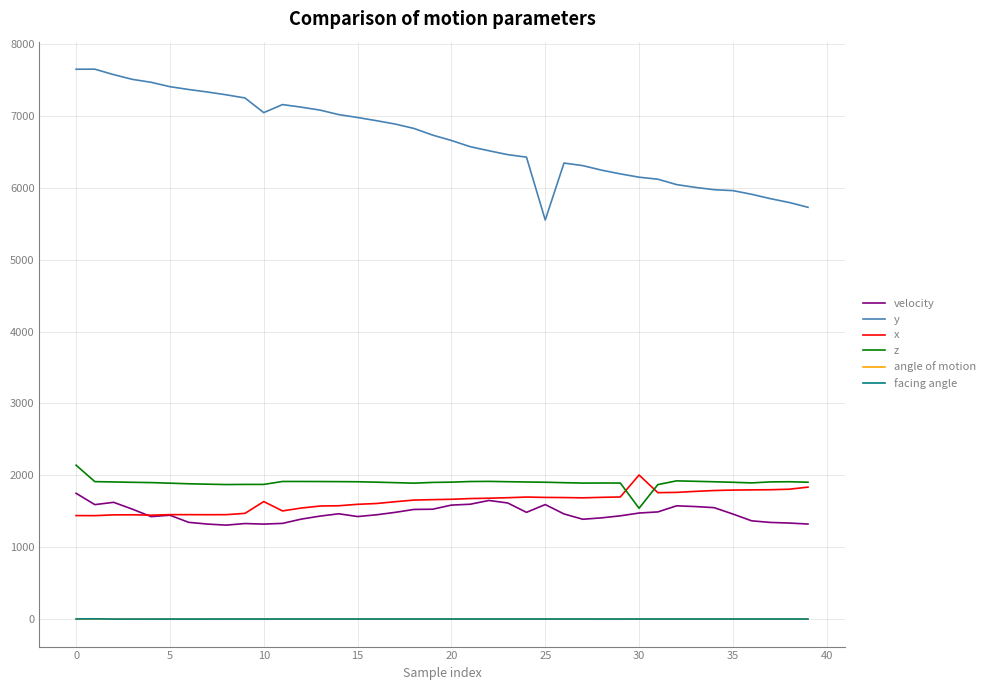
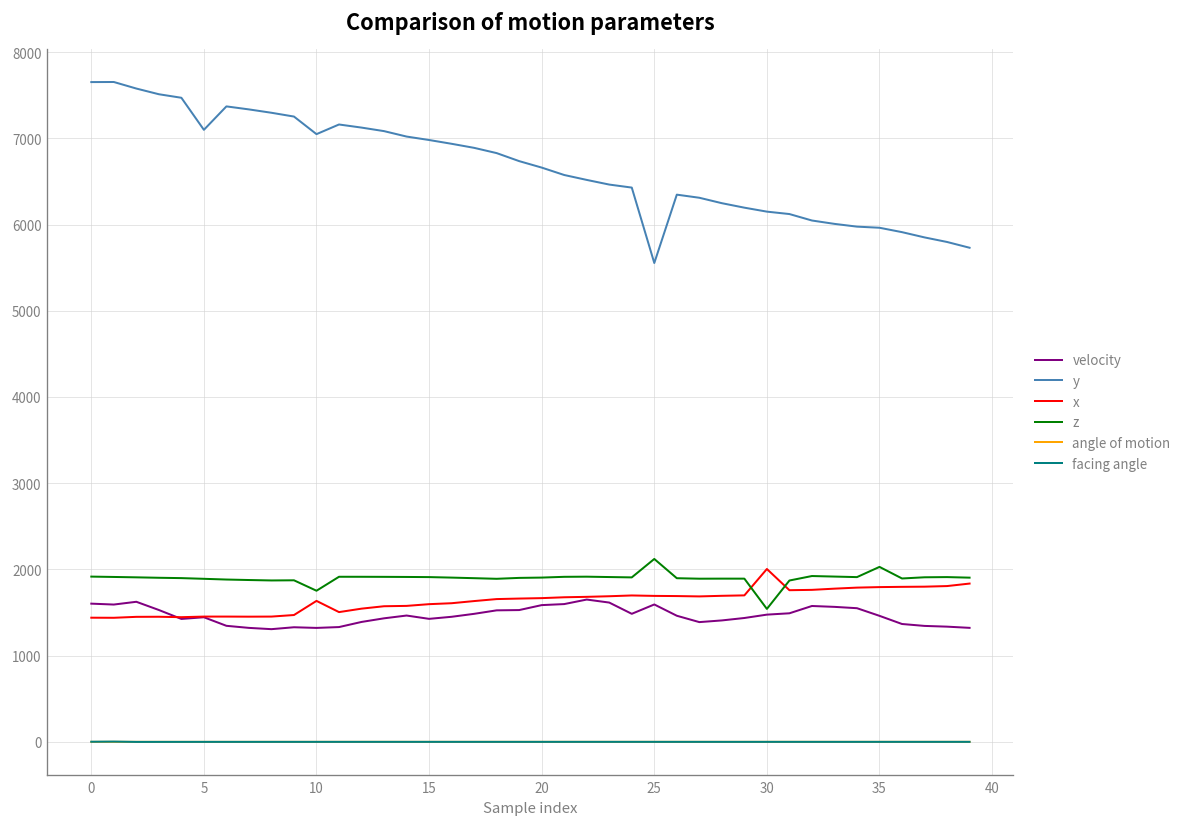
velocity, 0: 1700 -> 1600
z, 0: 2100 -> 1900
y, 5: 7400 -> 7100
z, 10: 1900 -> 1800
z, 25: 1900 -> 2100
z, 35: 1900 -> 2000
